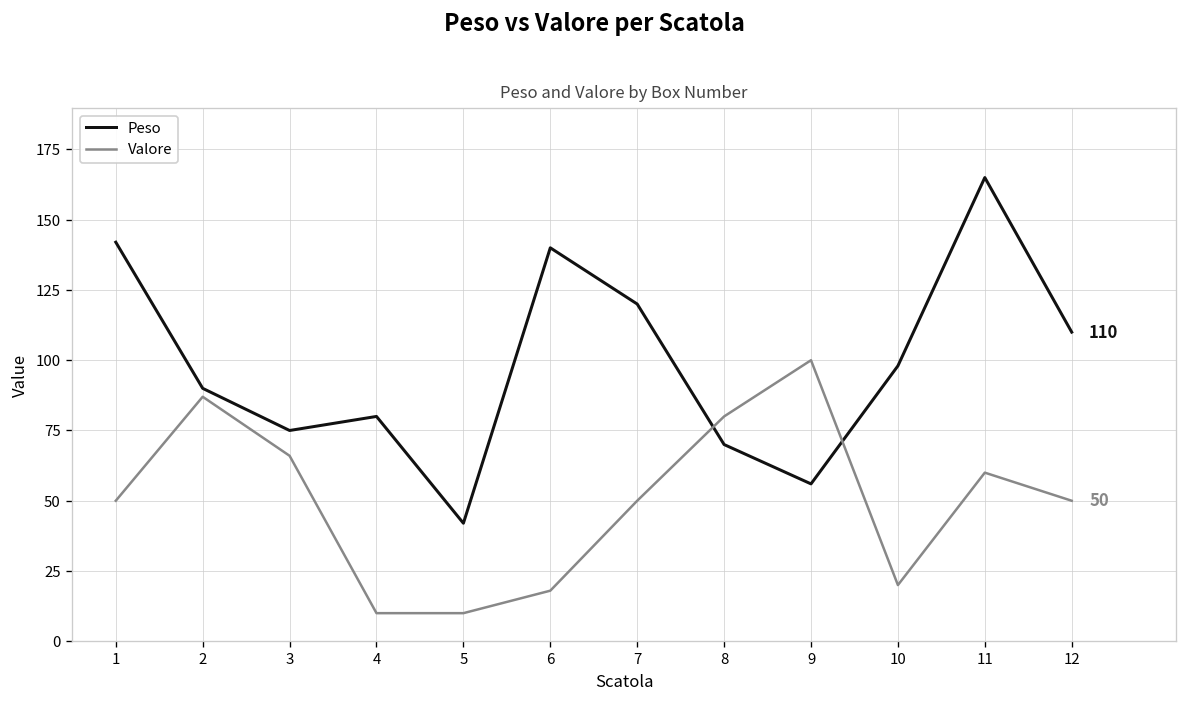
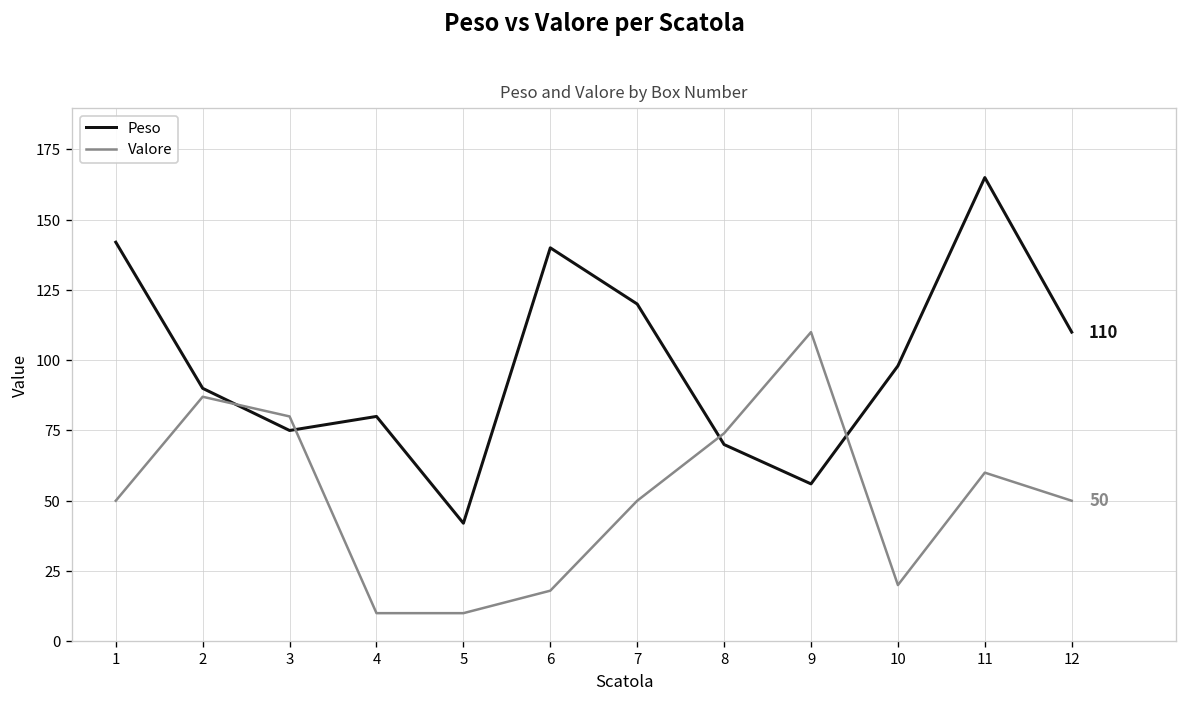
Valore, 3: 66 -> 80
Valore, 8: 80 -> 74
Valore, 9: 100 -> 110
